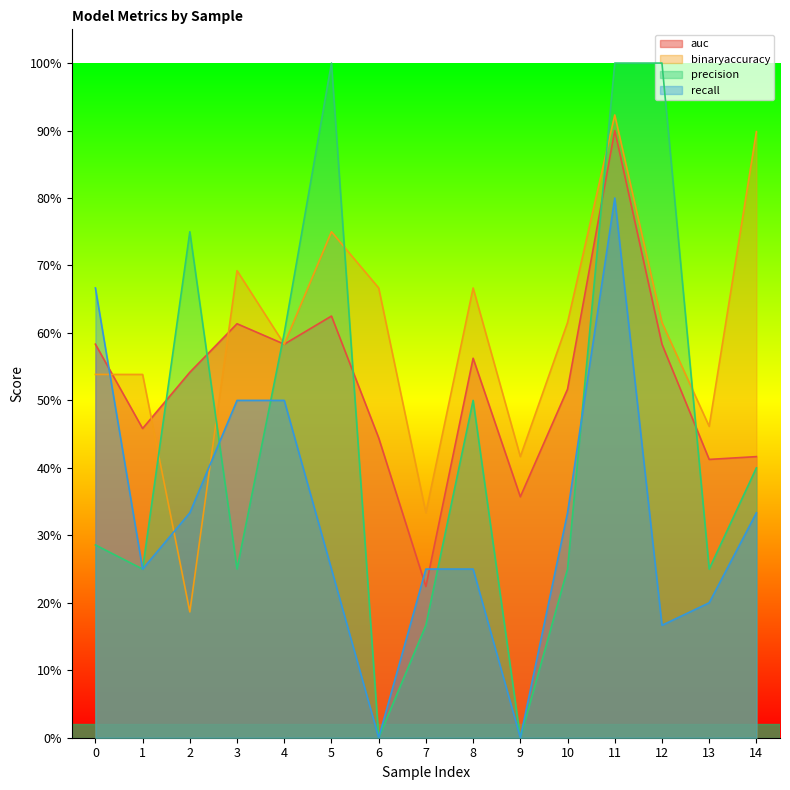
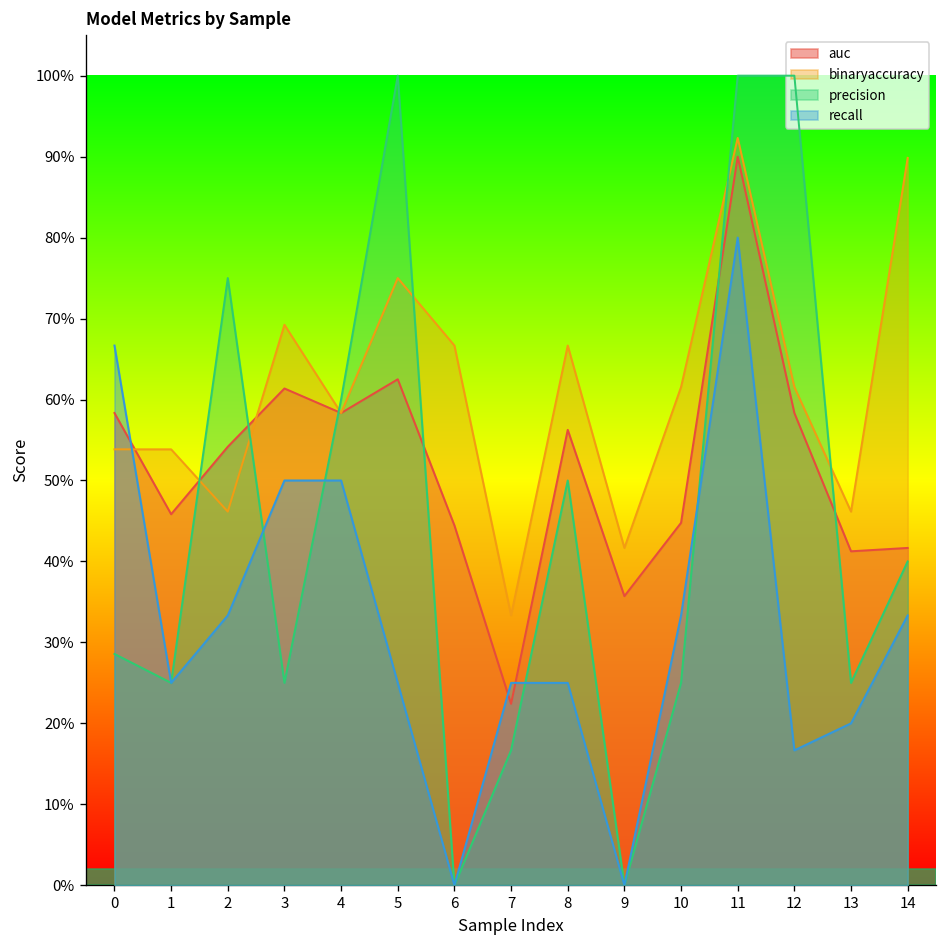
binaryaccuracy, 2: 19% -> 46%
auc, 10: 52% -> 45%
